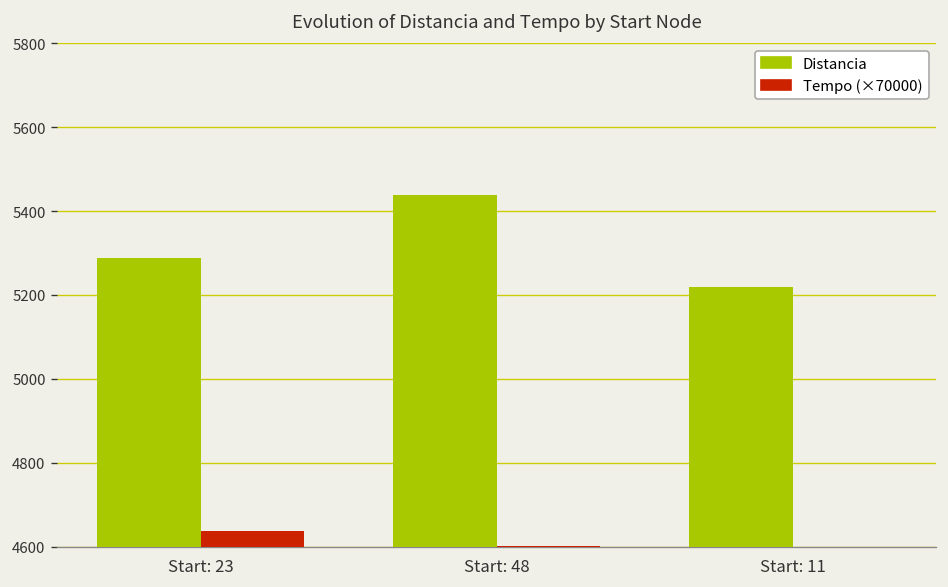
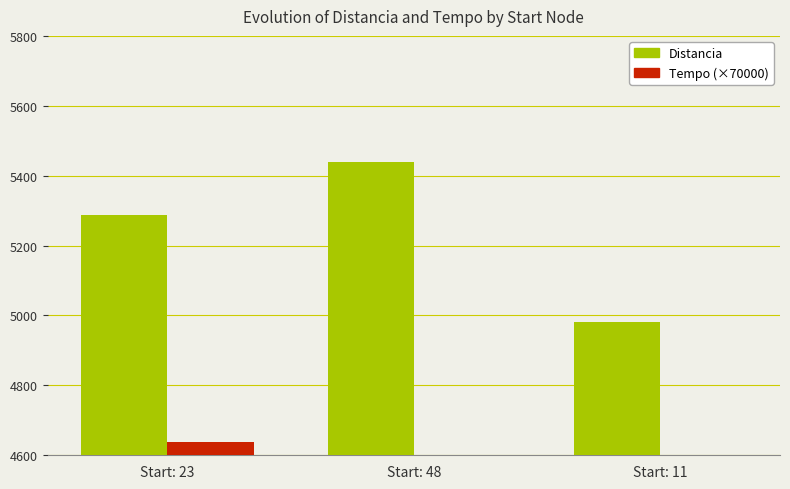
Distancia, Start: 11: 5220 -> 4980
